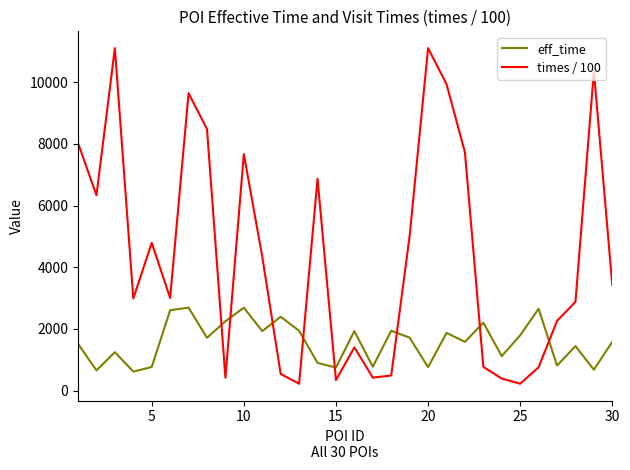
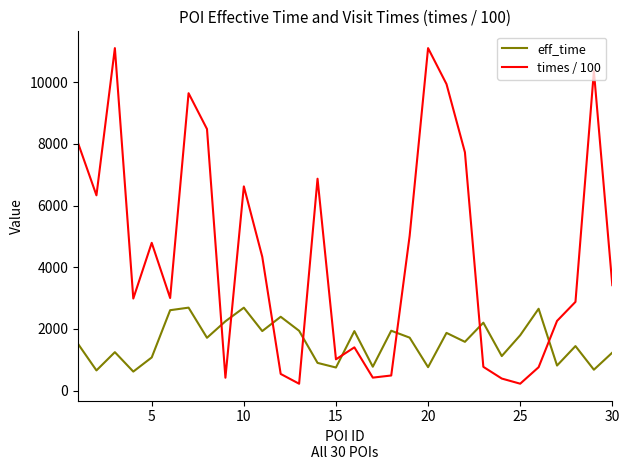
eff_time, 5: 800 -> 1100
times / 100, 10: 7700 -> 6600
times / 100, 15: 300 -> 1000
eff_time, 30: 1600 -> 1200
